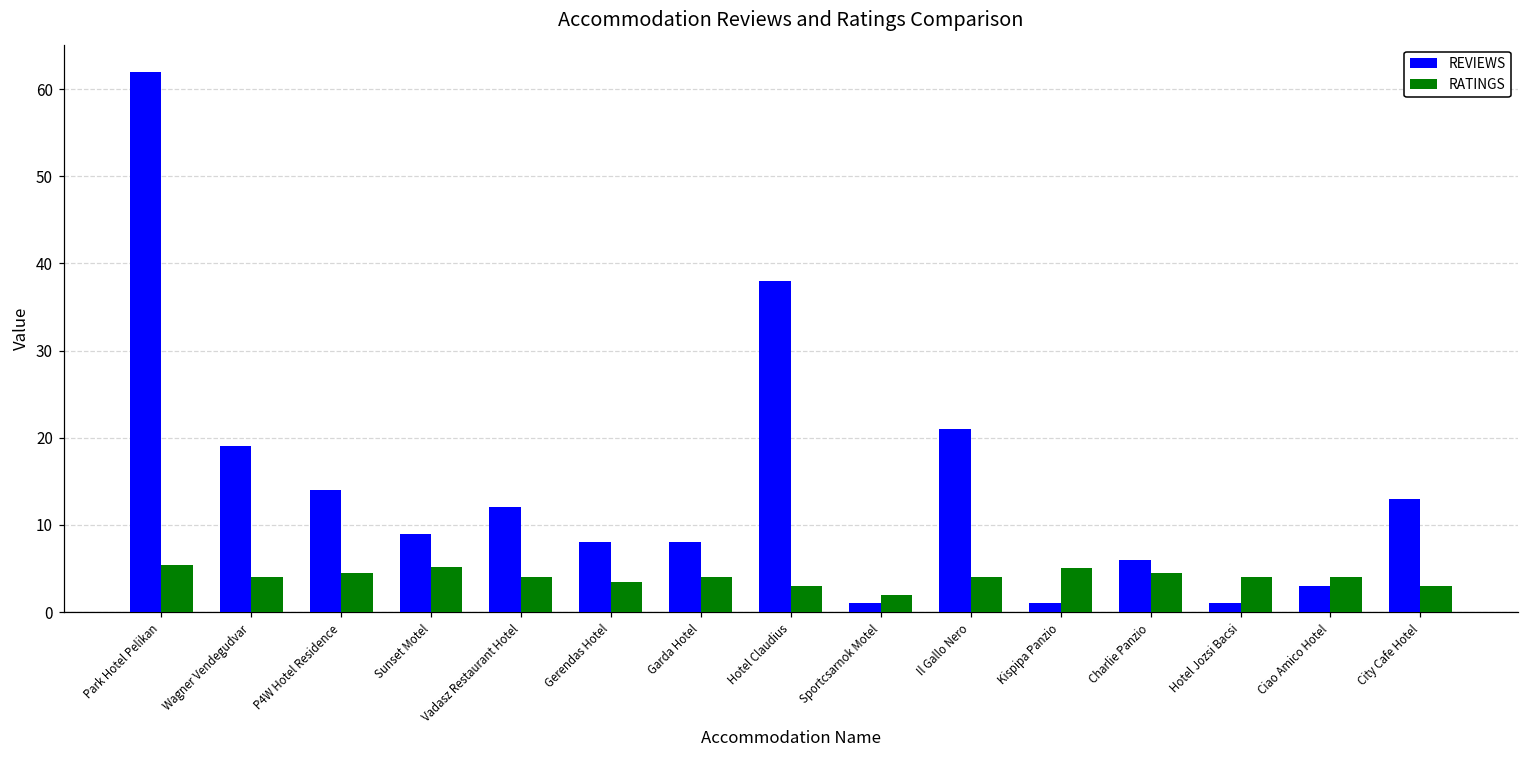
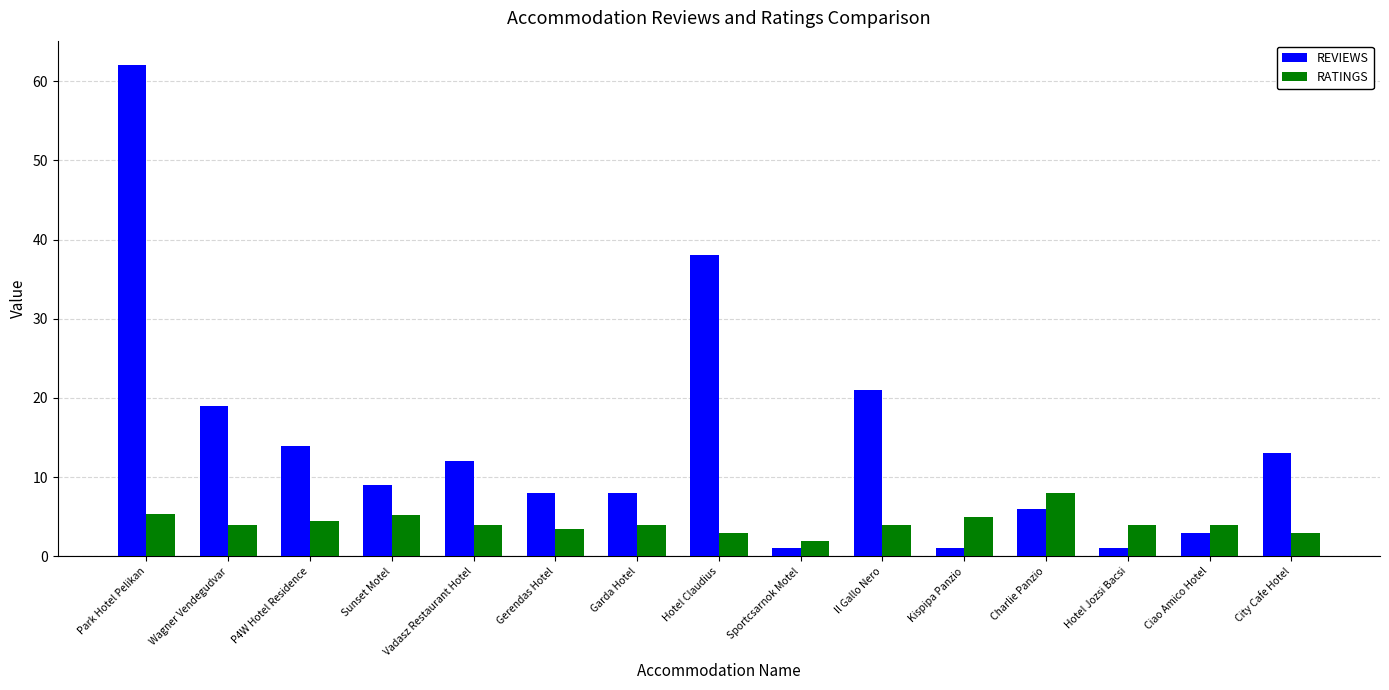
RATINGS, Charlie Panzio: 5 -> 8
